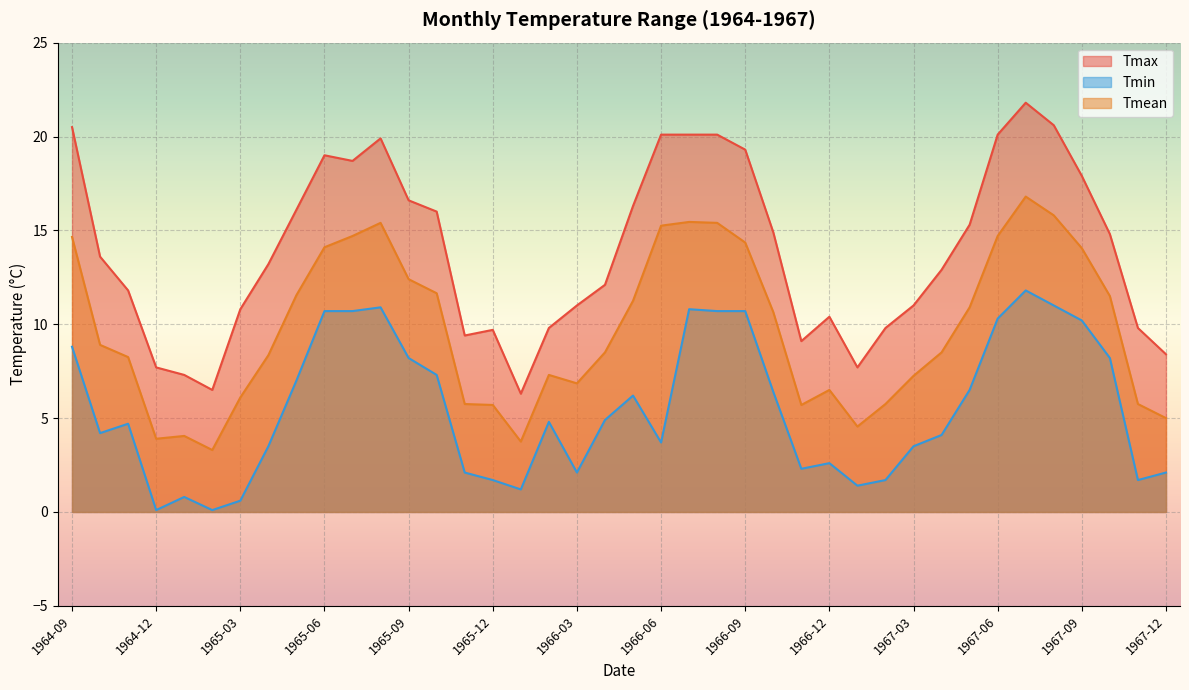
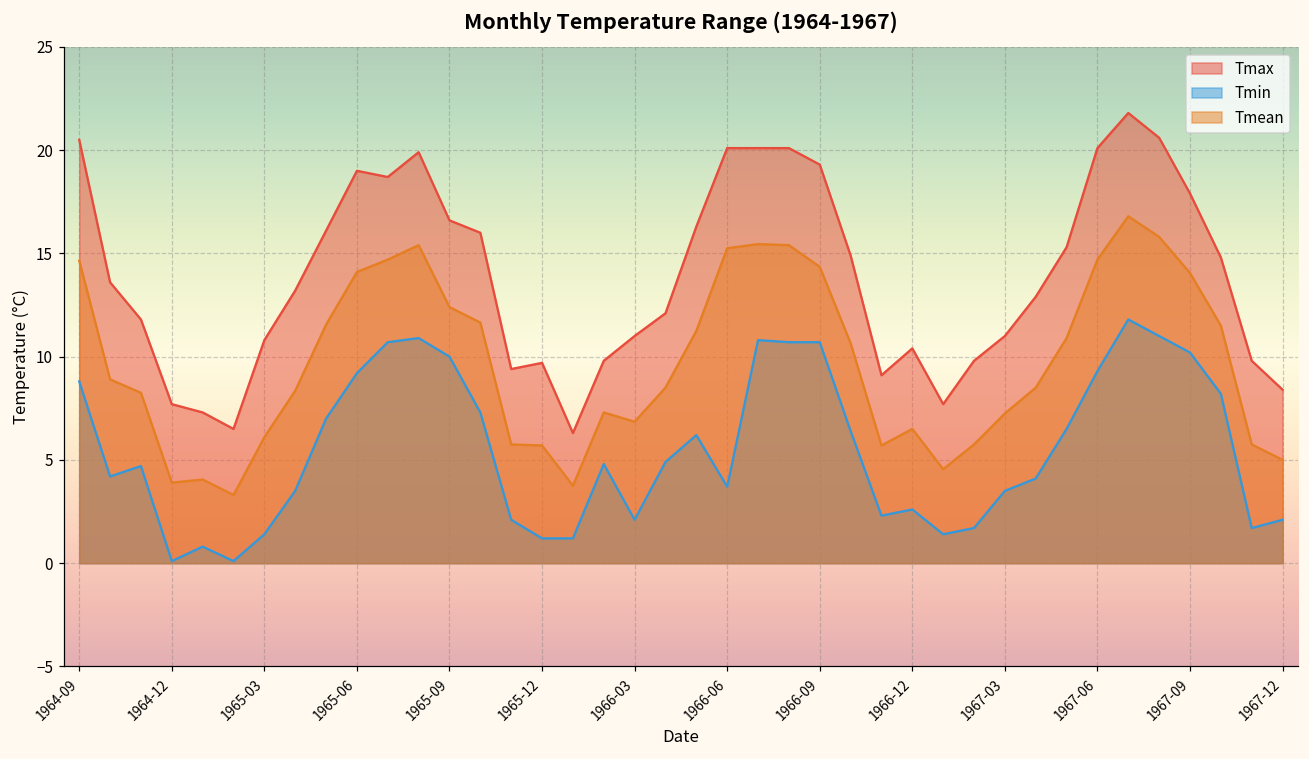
Tmin, 1965-03: 0.6 -> 1.4
Tmin, 1965-06: 10.7 -> 9.2
Tmin, 1965-09: 8.2 -> 10.0
Tmin, 1965-12: 1.7 -> 1.2
Tmin, 1967-06: 10.3 -> 9.3
